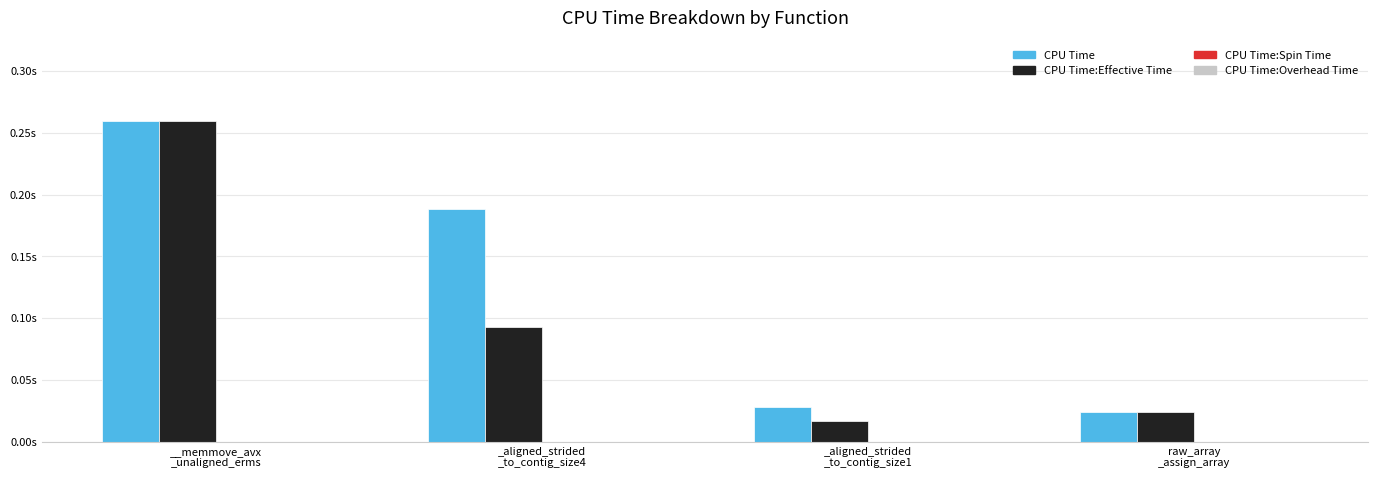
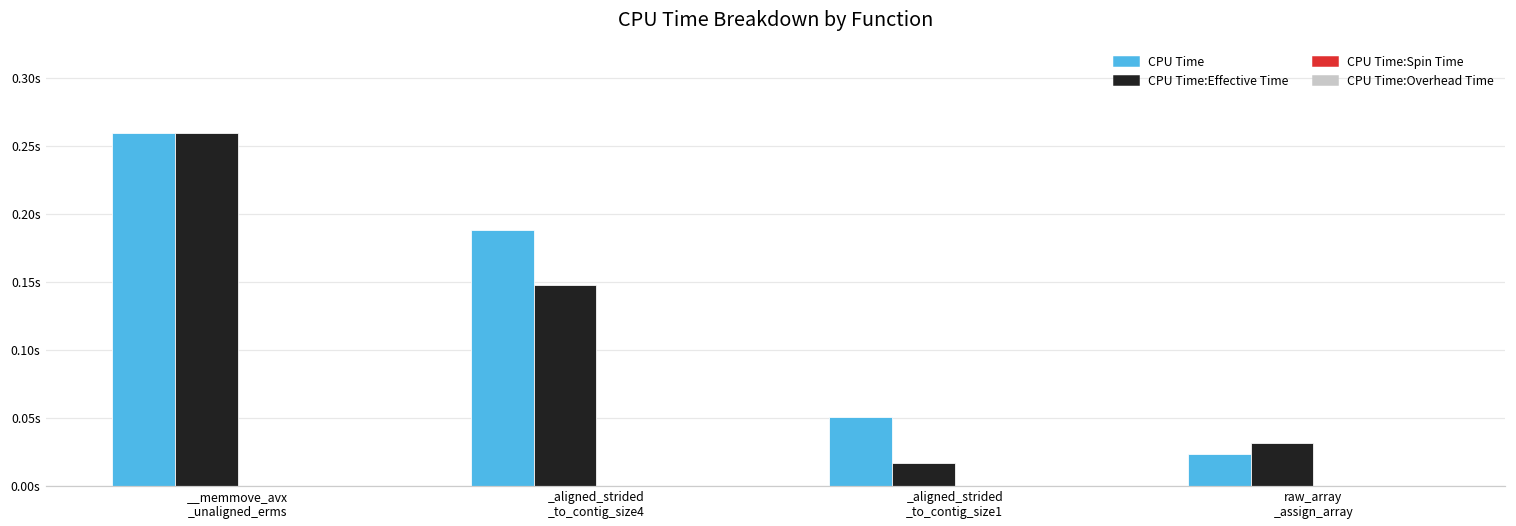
CPU Time:Effective Time, _aligned_strided _to_contig_size4: 0.093s -> 0.148s
CPU Time, _aligned_strided _to_contig_size1: 0.028s -> 0.051s
CPU Time:Effective Time, raw_array _assign_array: 0.024s -> 0.031s
